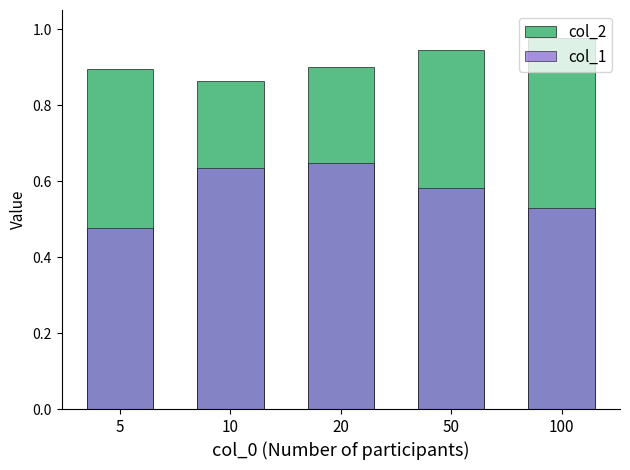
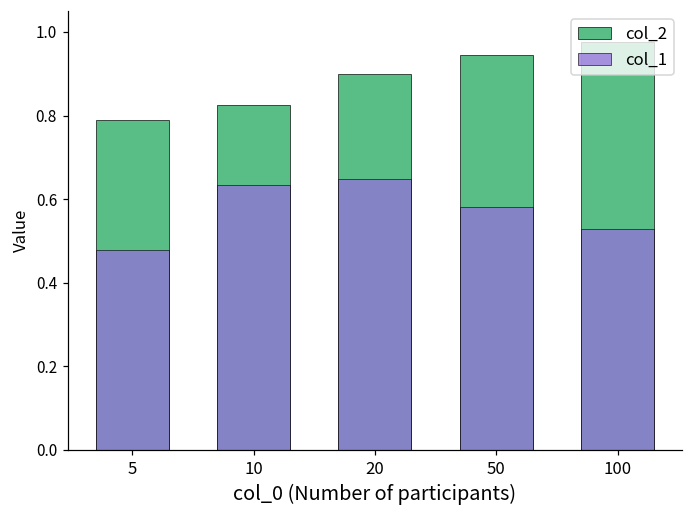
col_2, 5: 0.89 -> 0.79
col_2, 10: 0.86 -> 0.83
